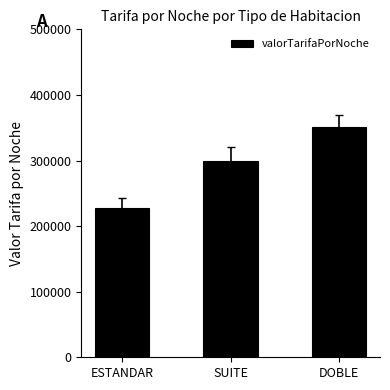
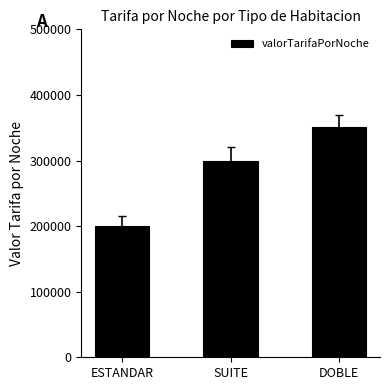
valorTarifaPorNoche, ESTANDAR: 230000 -> 200000
